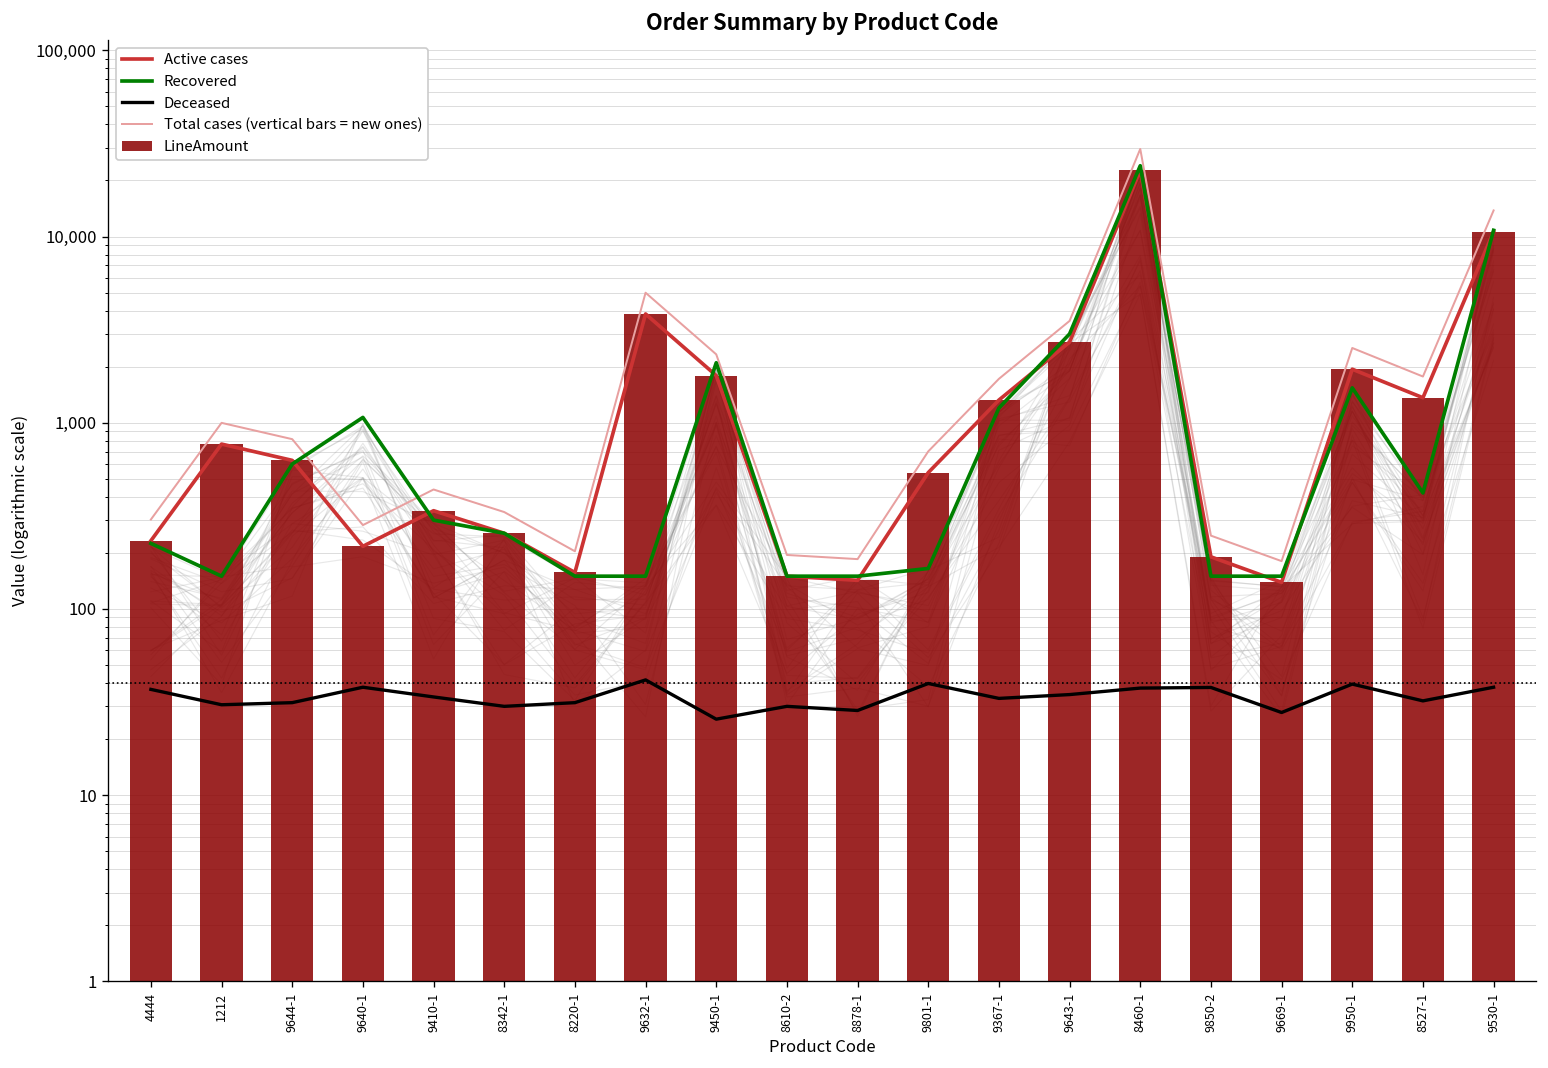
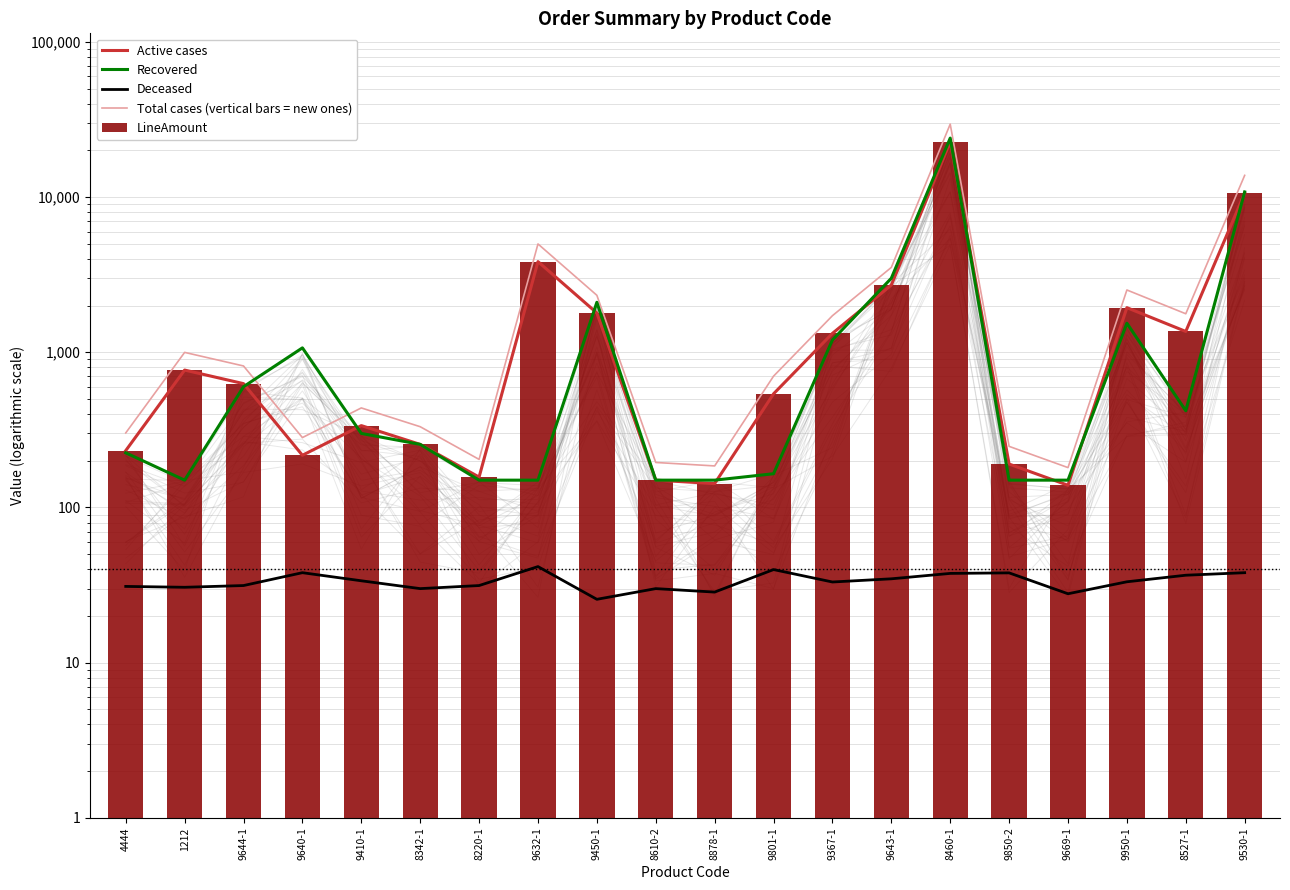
Deceased, 4444: 37 -> 31
Deceased, 9950-1: 40 -> 33
Deceased, 8527-1: 32 -> 37
